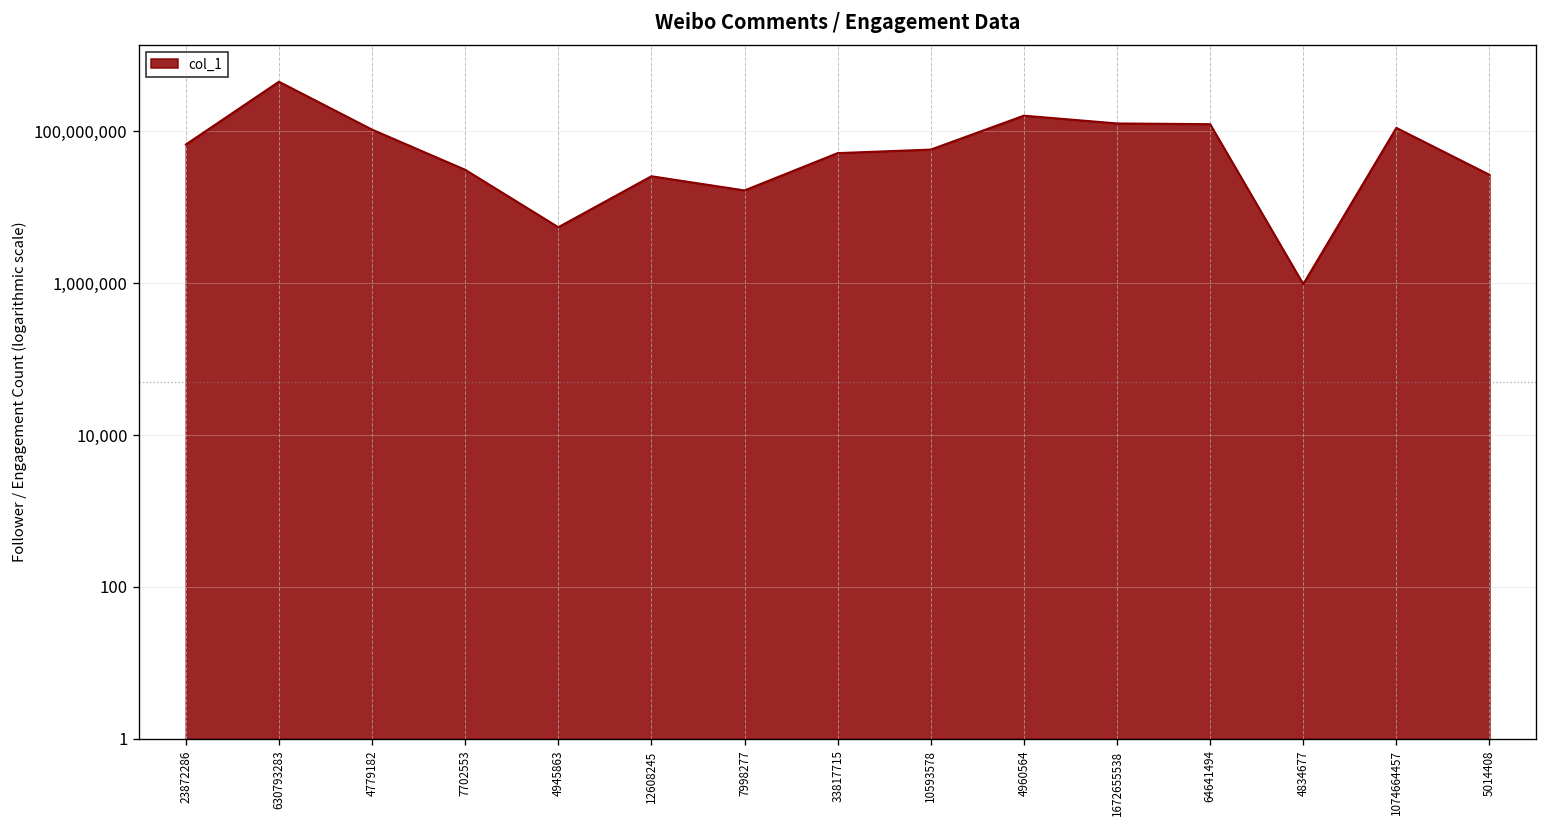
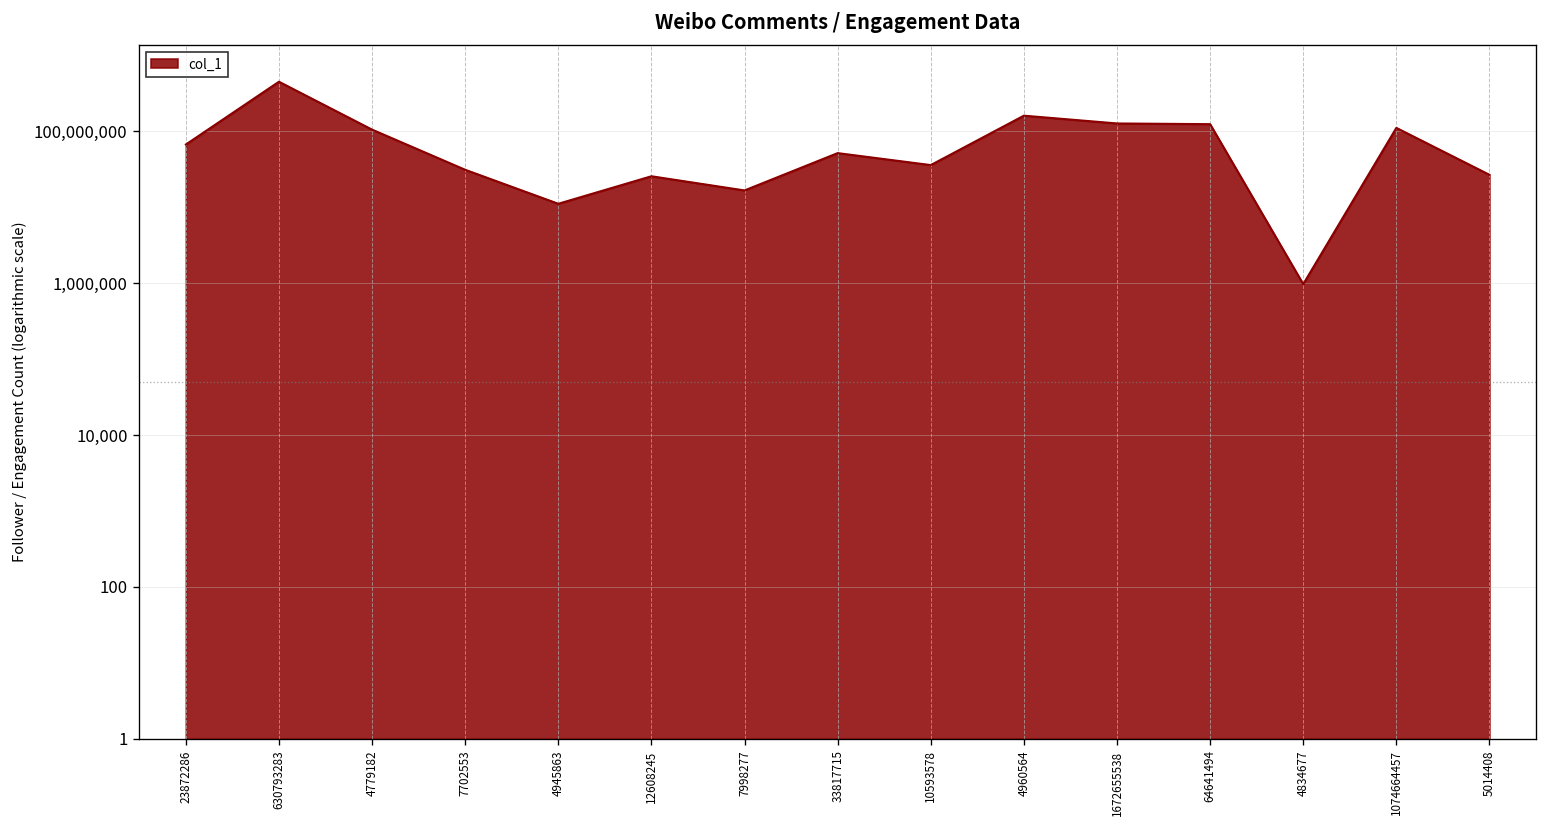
4945863: 5,000,000 -> 11,000,000
10593578: 60,000,000 -> 40,000,000
